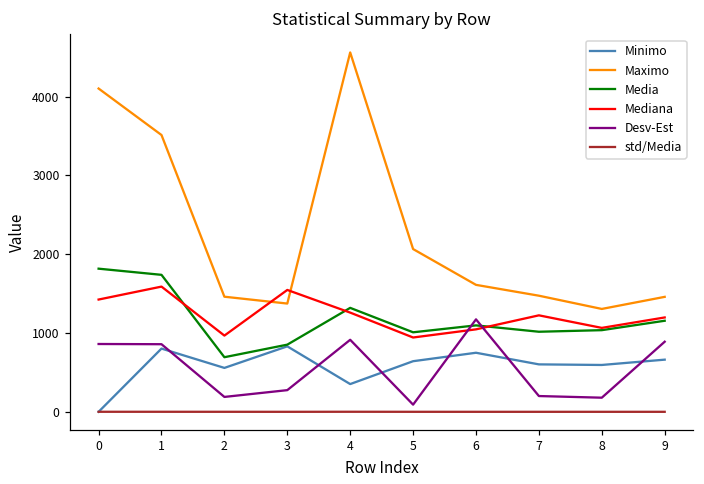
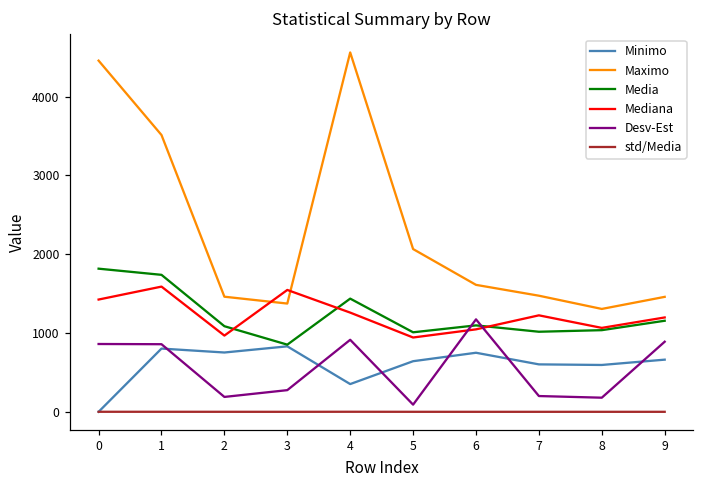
Maximo, 0: 4100 -> 4500
Minimo, 2: 600 -> 800
Media, 2: 700 -> 1100
Media, 4: 1300 -> 1400
